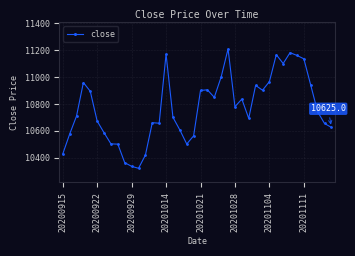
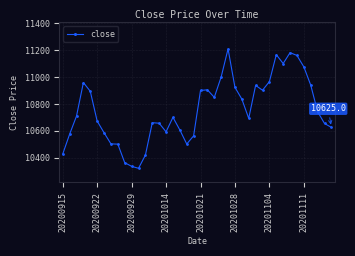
20201014: 11170 -> 10590
20201028: 10780 -> 10920
20201111: 11140 -> 11080
